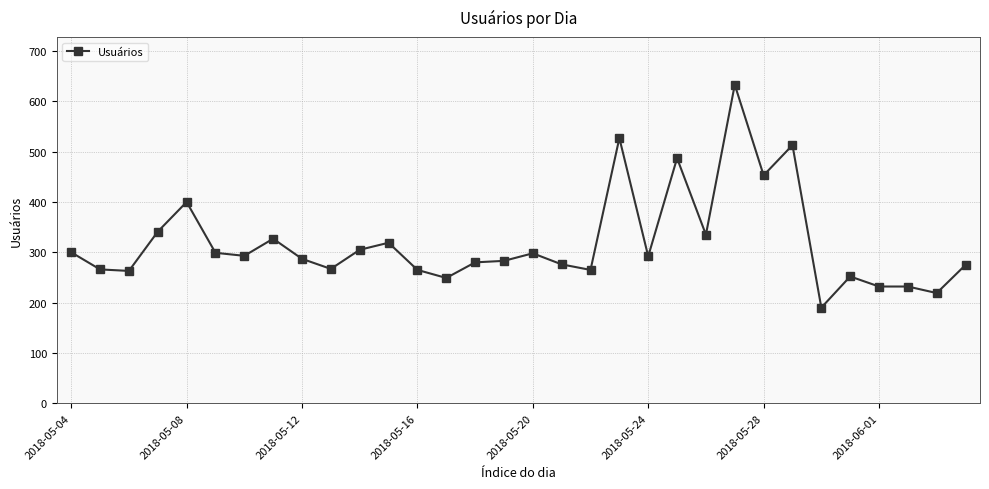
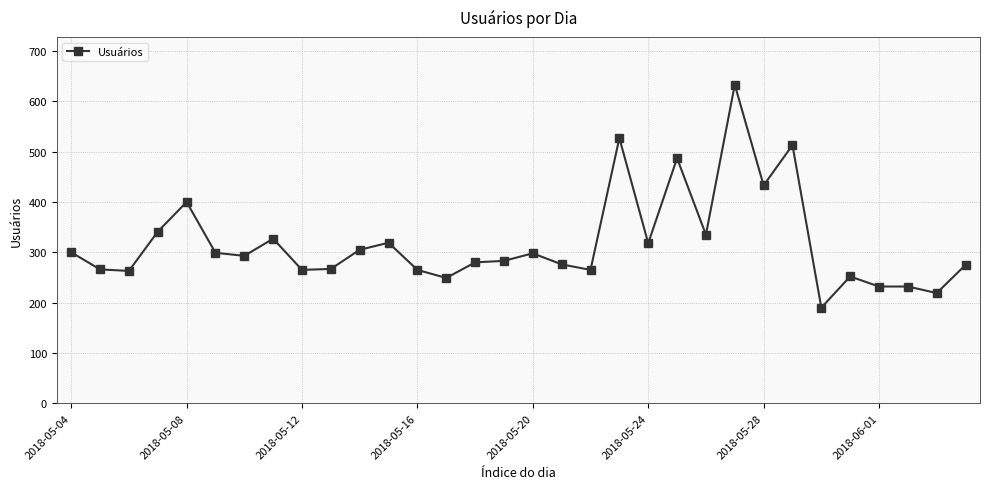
2018-05-12: 290 -> 270
2018-05-24: 290 -> 320
2018-05-28: 450 -> 430
